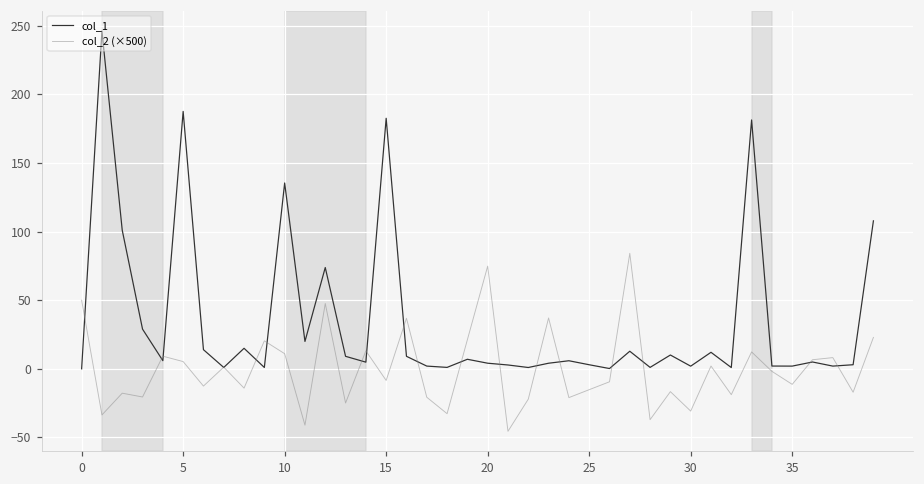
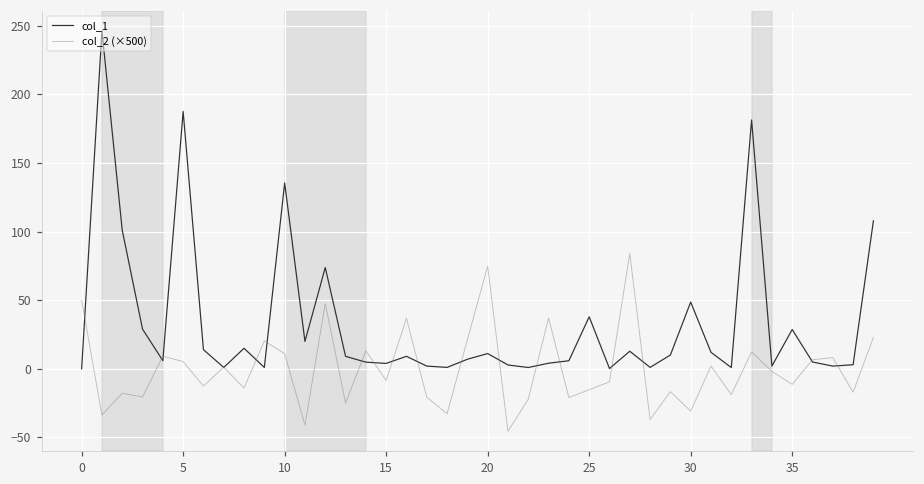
col_1, 15: 183 -> 4
col_1, 20: 4 -> 11
col_1, 25: 3 -> 38
col_1, 30: 2 -> 49
col_1, 35: 2 -> 29
